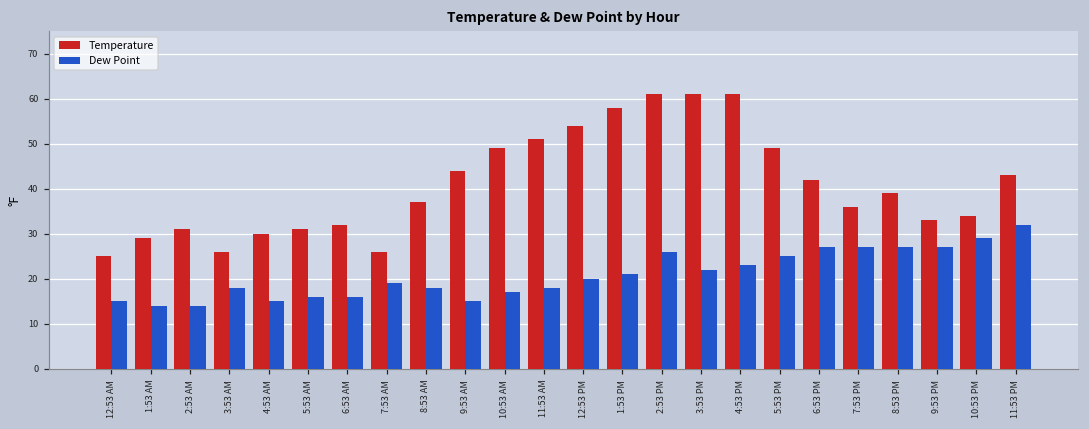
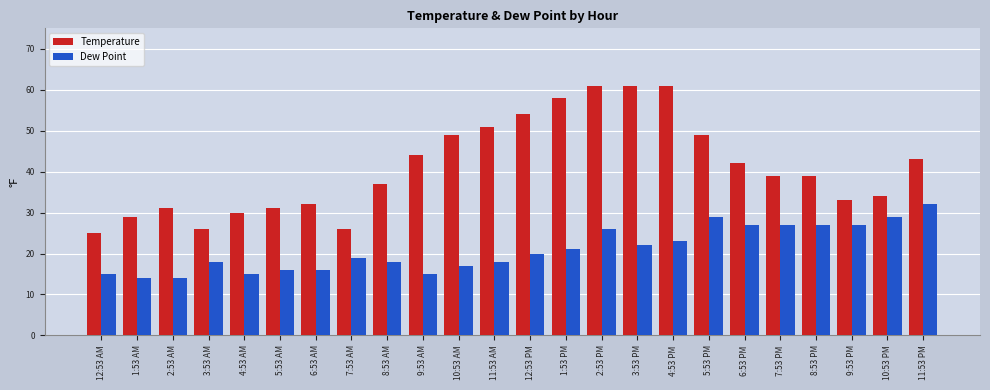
Dew Point, 5:53 PM: 25 -> 29
Temperature, 7:53 PM: 36 -> 39
